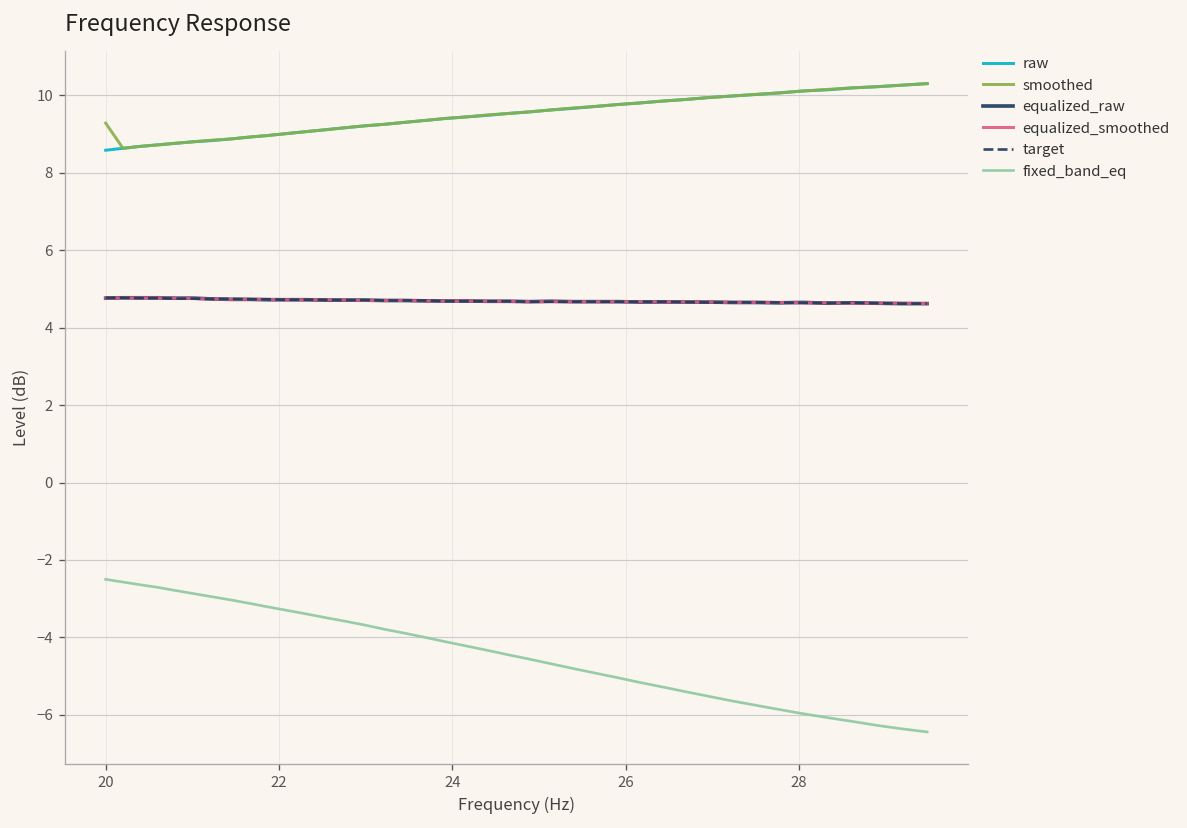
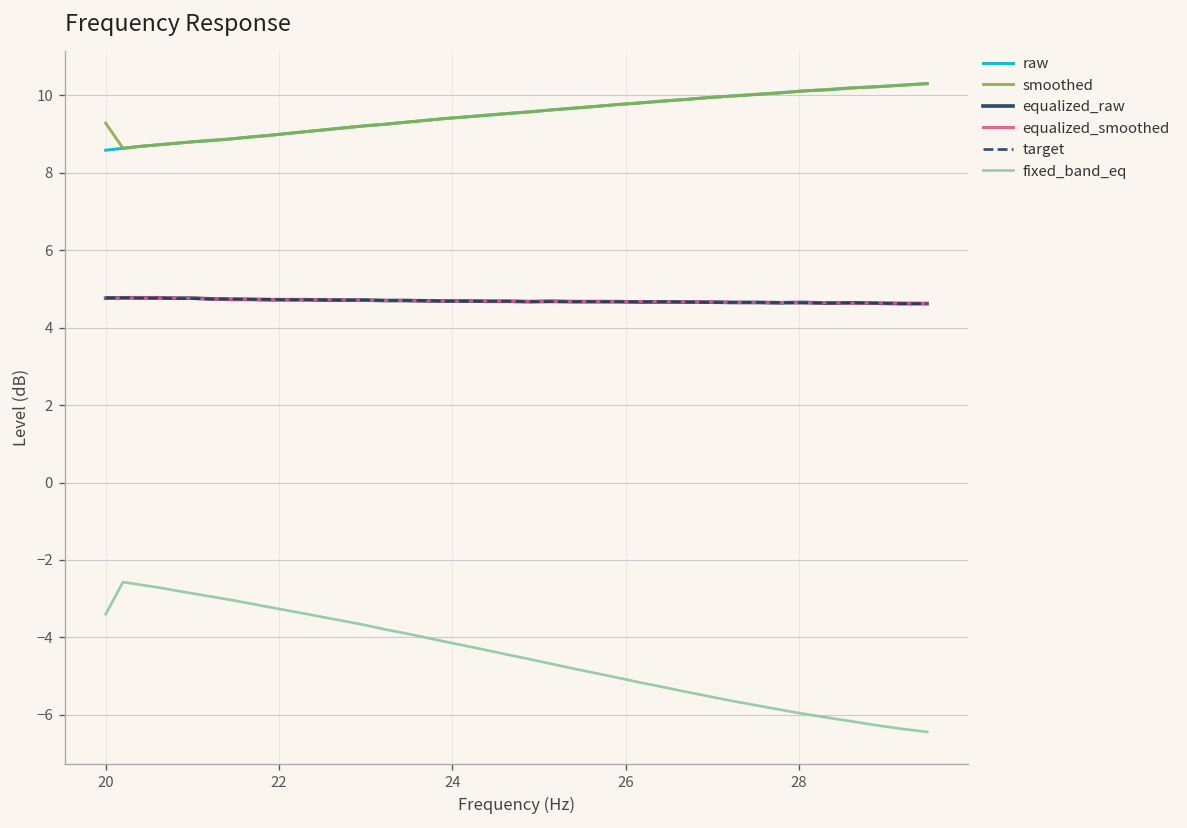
fixed_band_eq, 20: -2.5 -> -3.4
